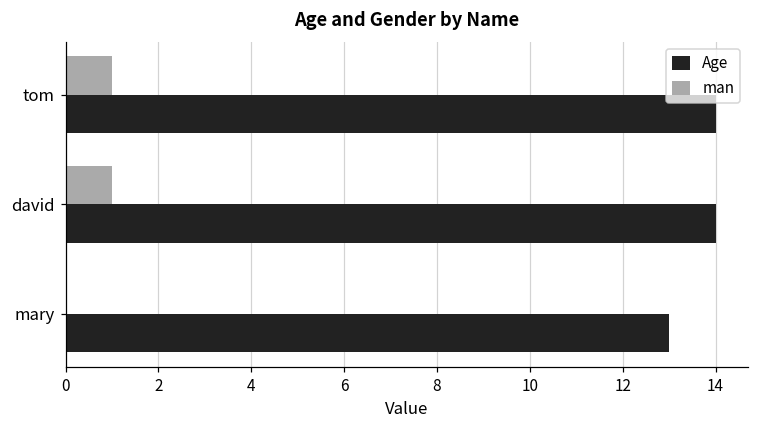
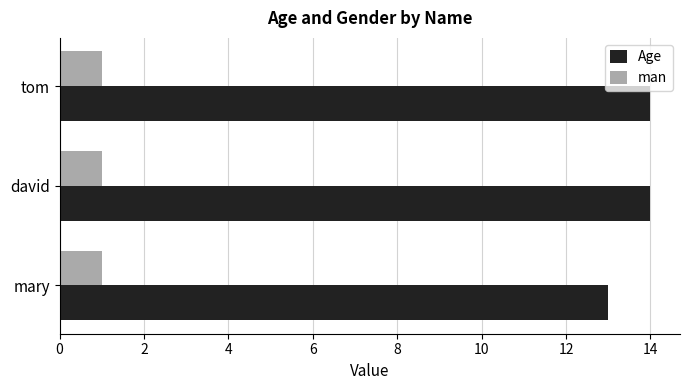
man, mary: 0 -> 1
